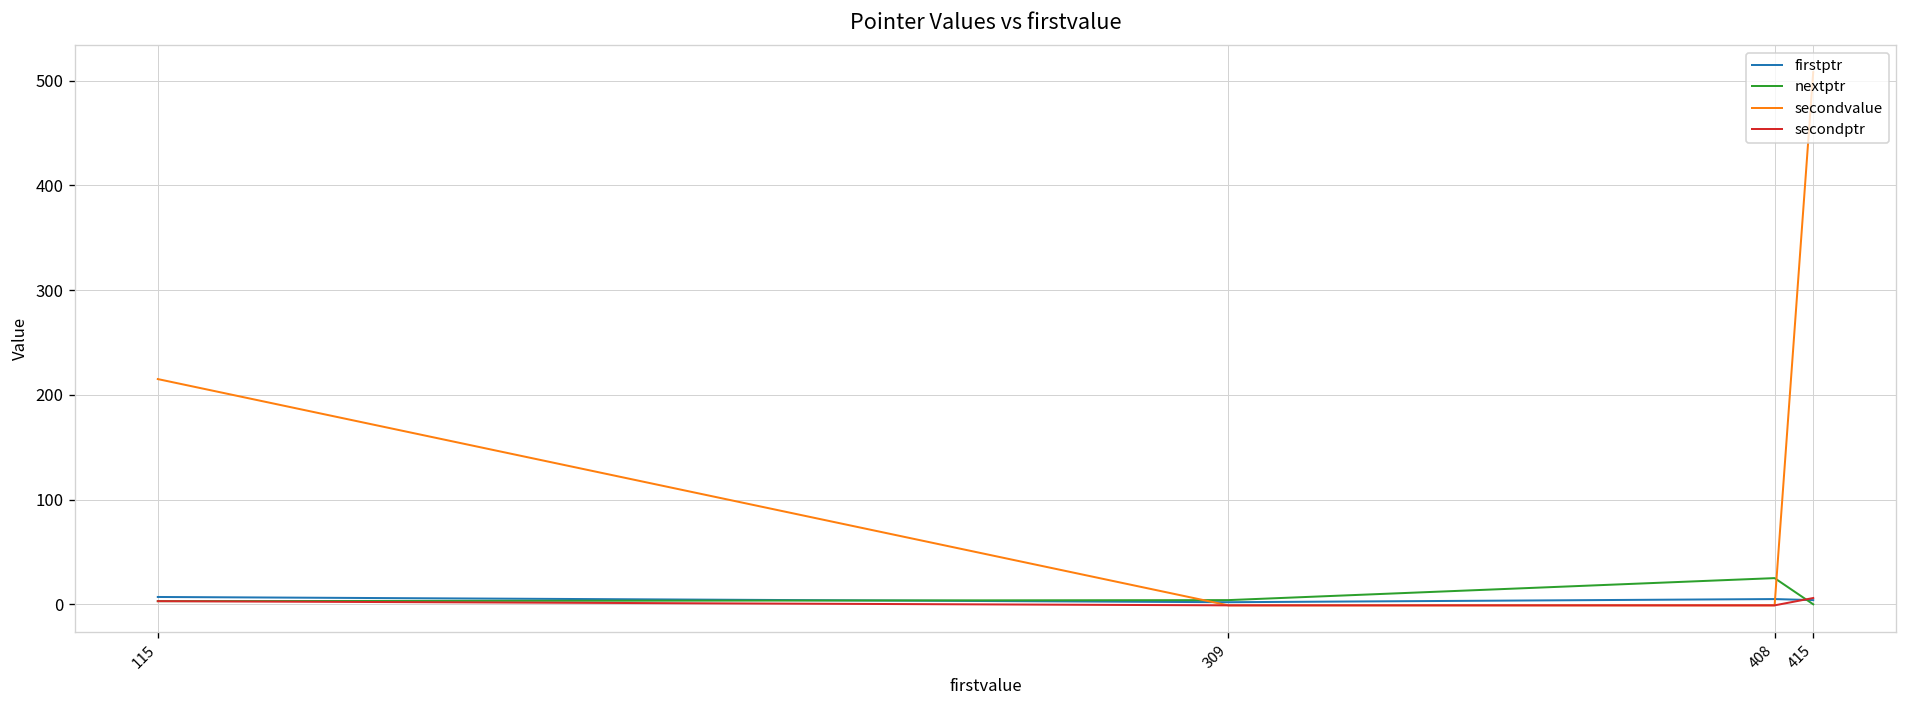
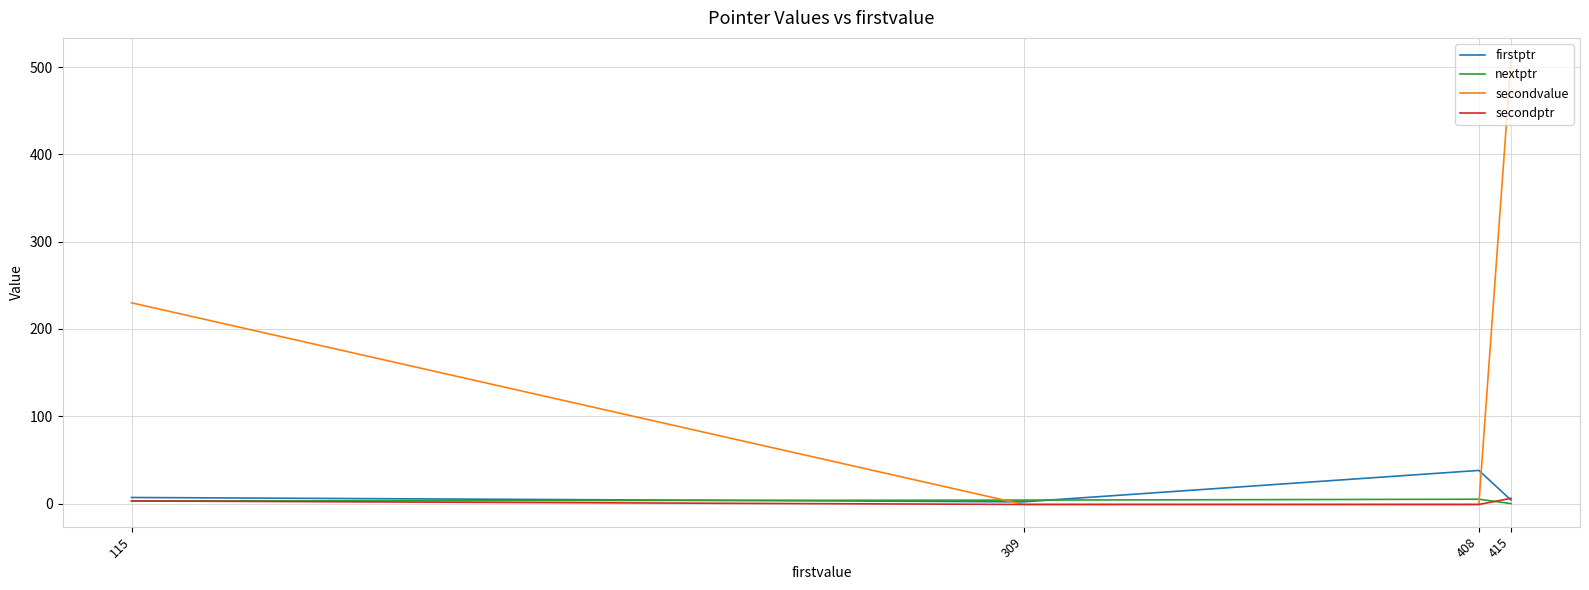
secondvalue, 115: 220 -> 230
firstptr, 408: 10 -> 40
nextptr, 408: 30 -> 10
